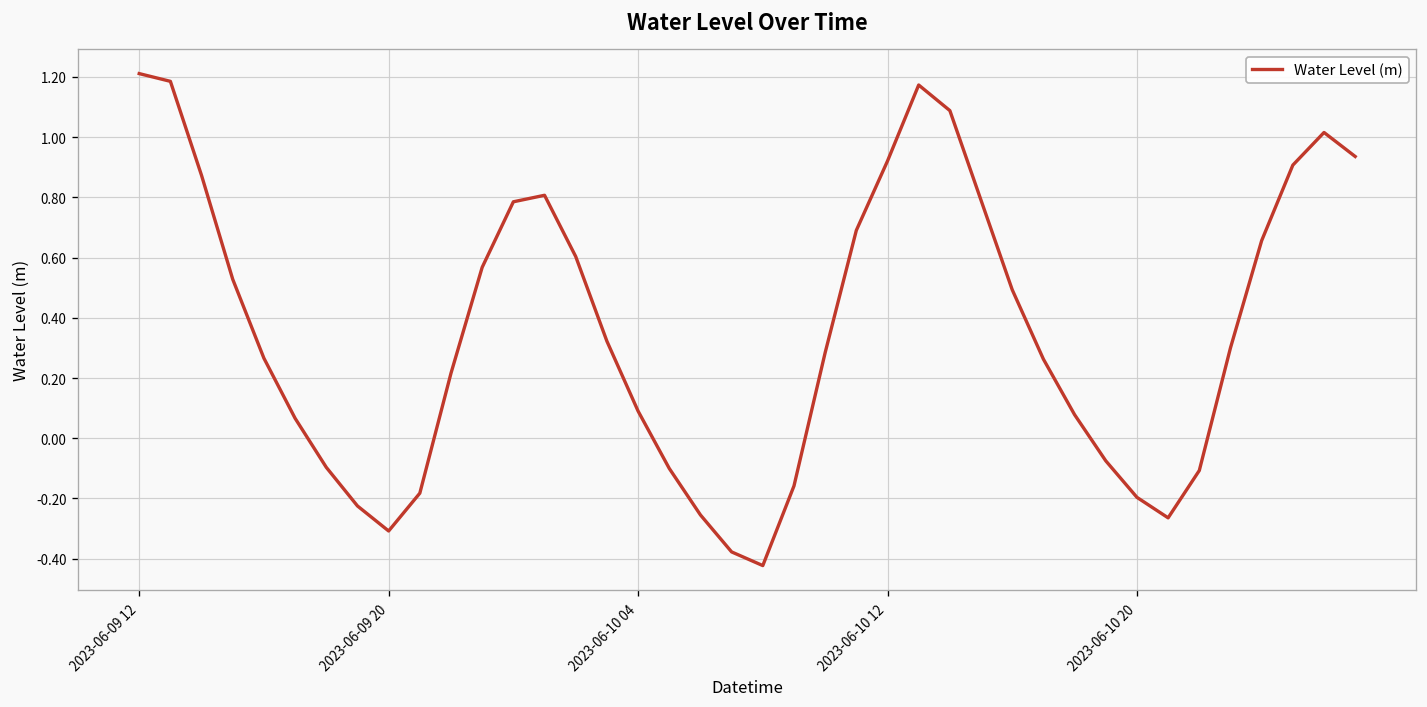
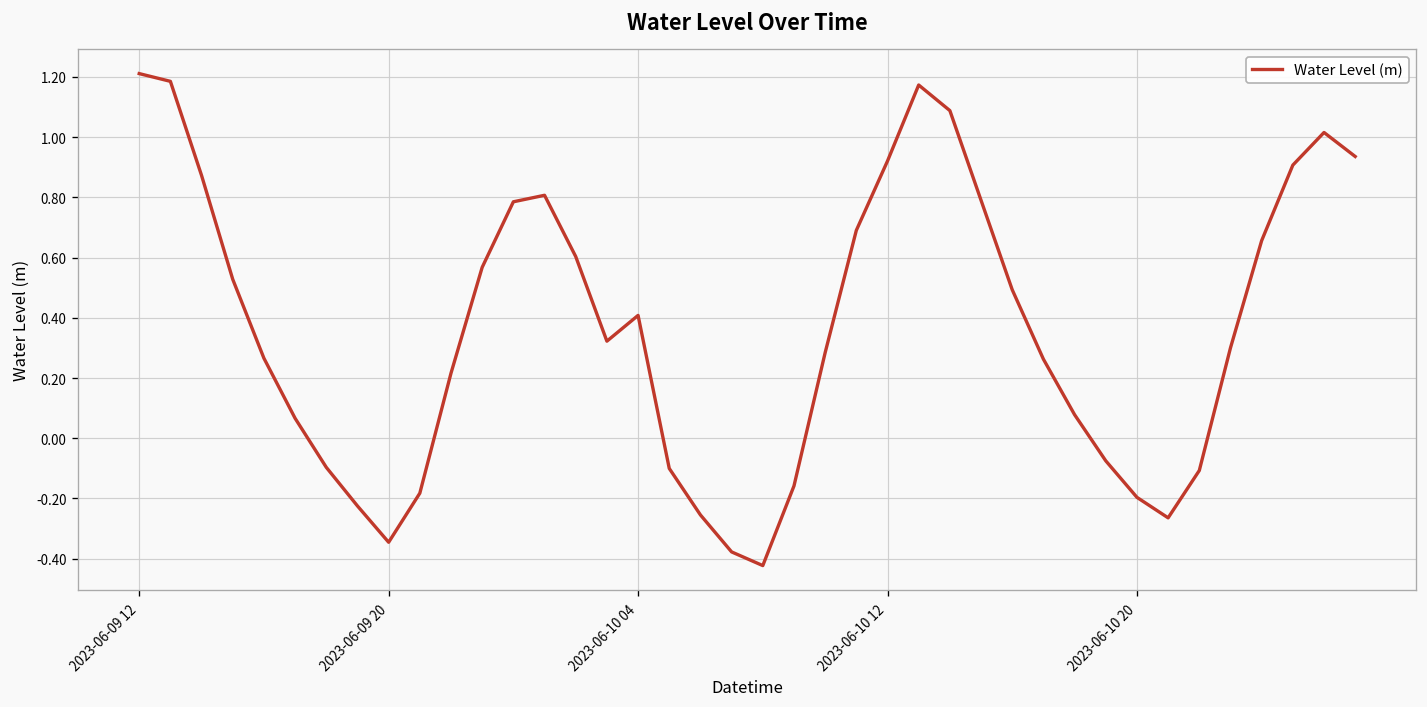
2023-06-09 20: -0.31 -> -0.35
2023-06-10 04: 0.09 -> 0.41
